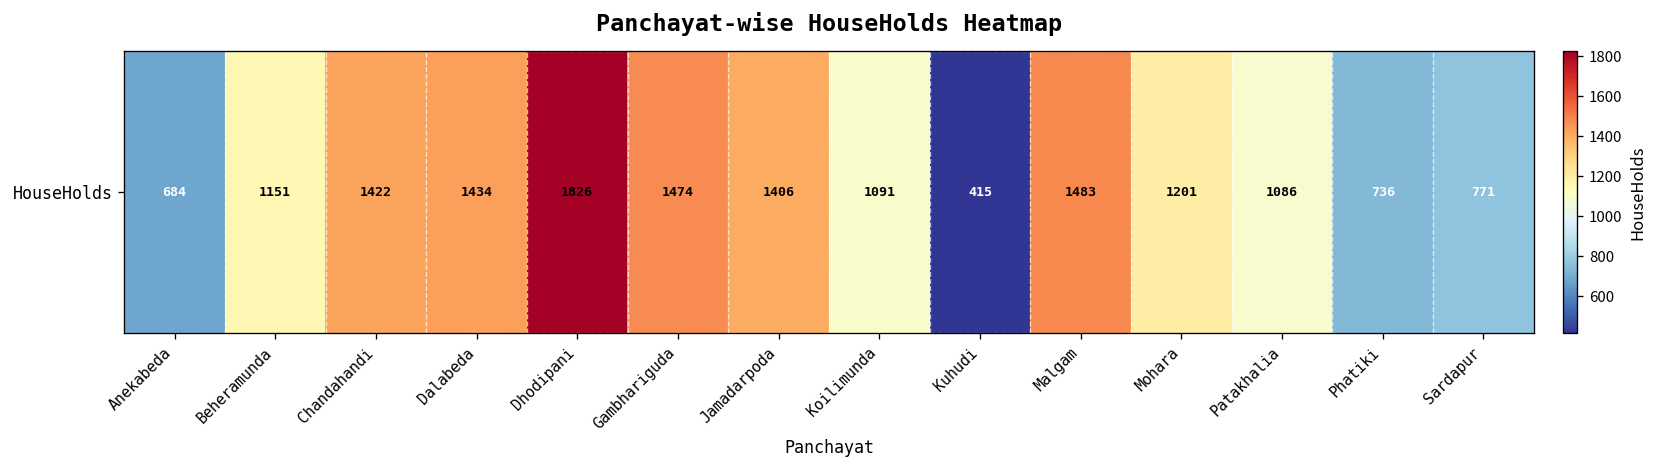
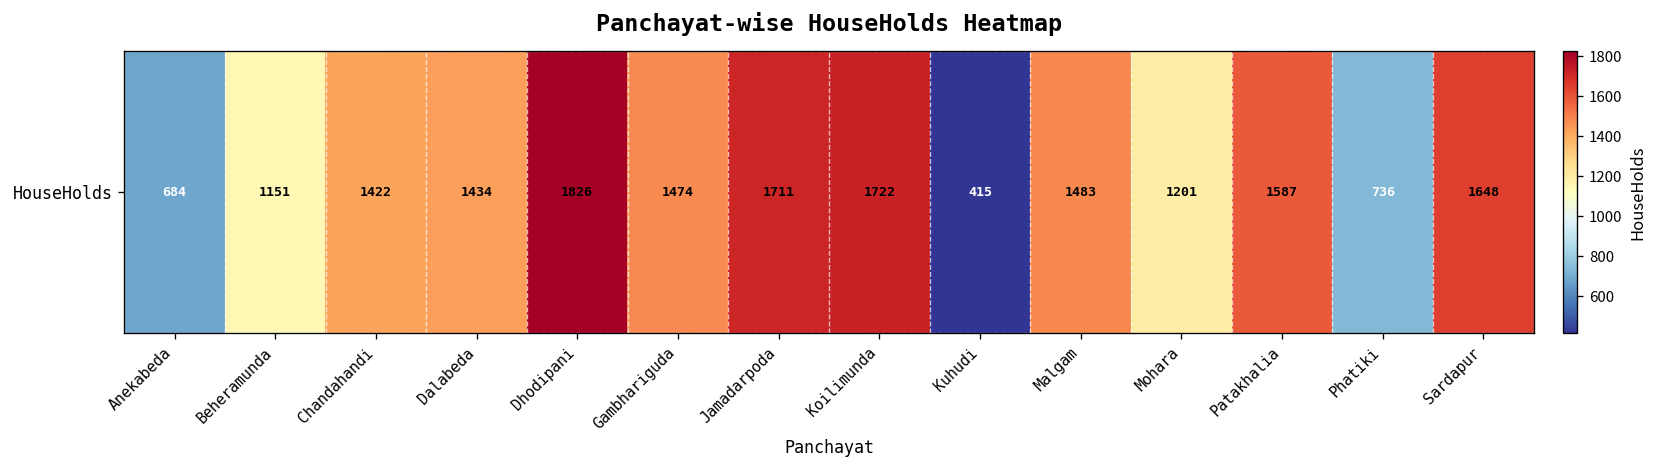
HouseHolds, Jamadarpoda: 1406 -> 1711
HouseHolds, Koilimunda: 1091 -> 1722
HouseHolds, Patakhalia: 1086 -> 1587
HouseHolds, Sardapur: 771 -> 1648
